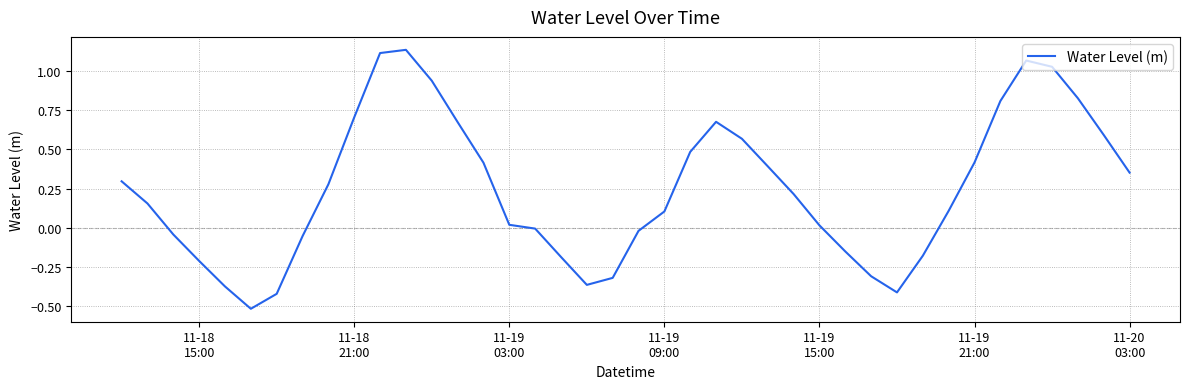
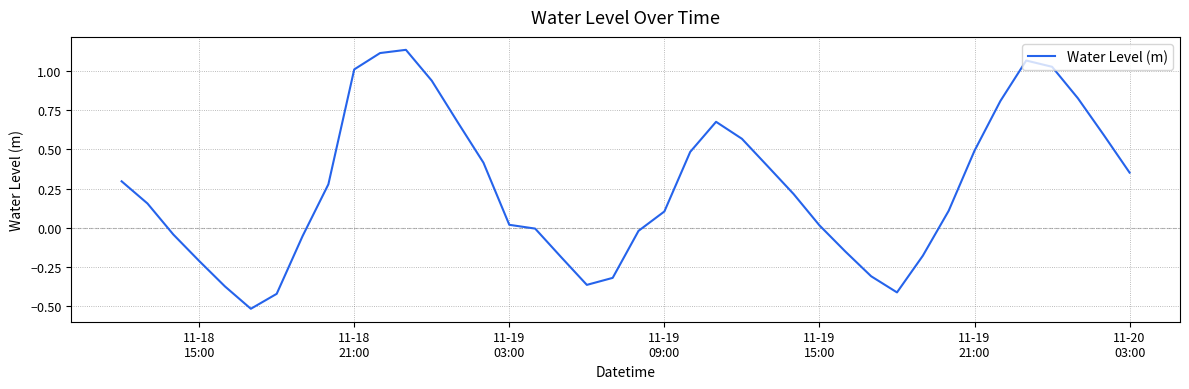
11-18 21:00: 0.70 -> 1.01
11-19 21:00: 0.42 -> 0.49
